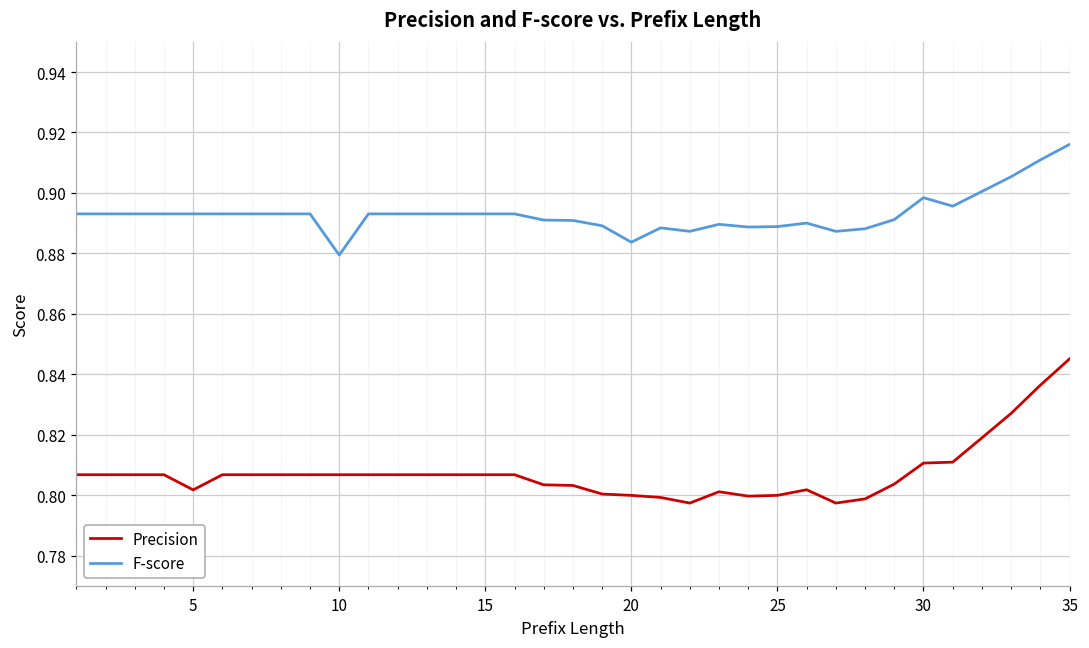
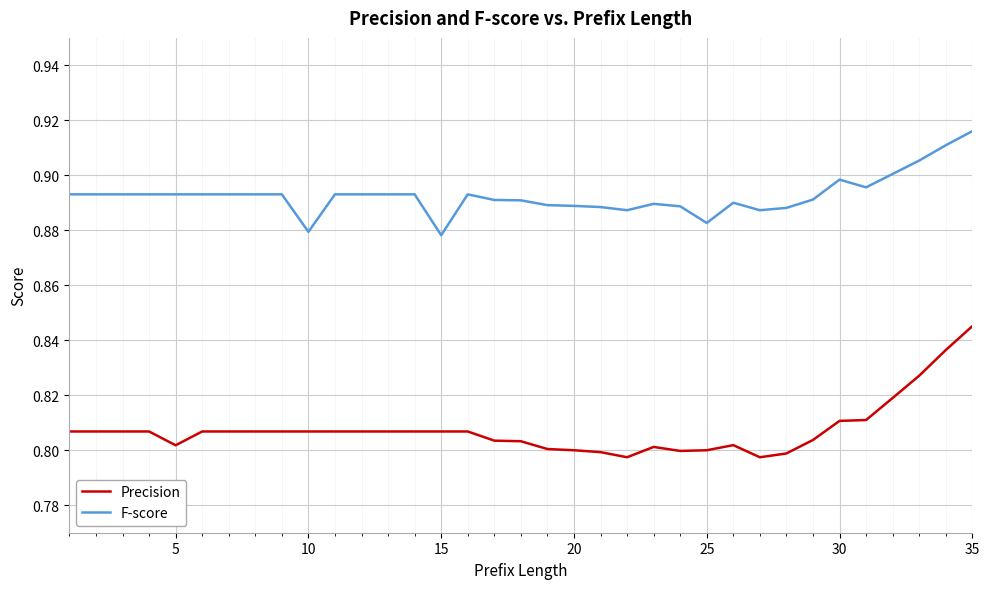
F-score, 15: 0.893 -> 0.878
F-score, 20: 0.884 -> 0.889
F-score, 25: 0.889 -> 0.883
